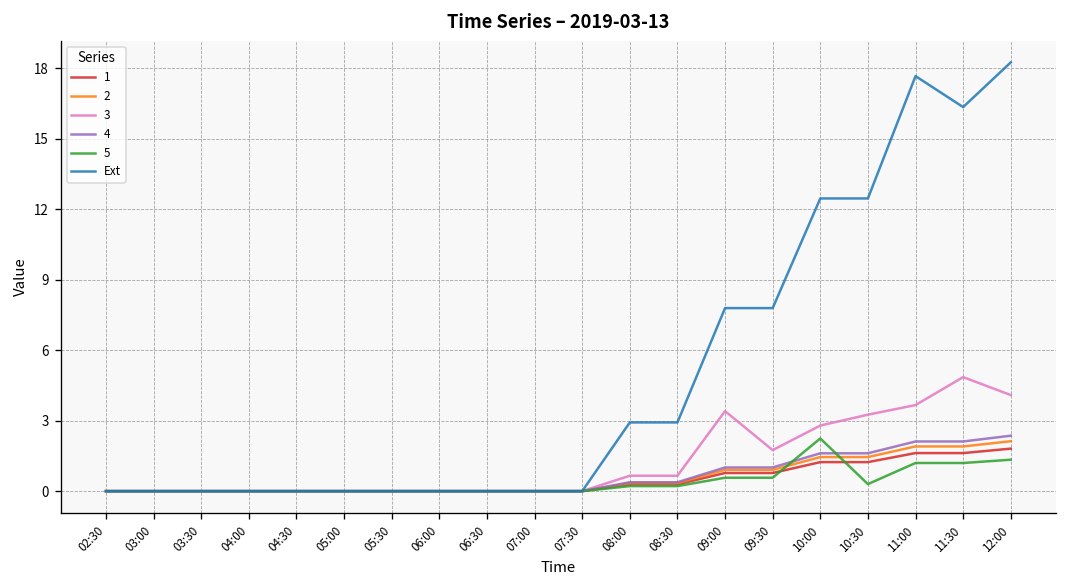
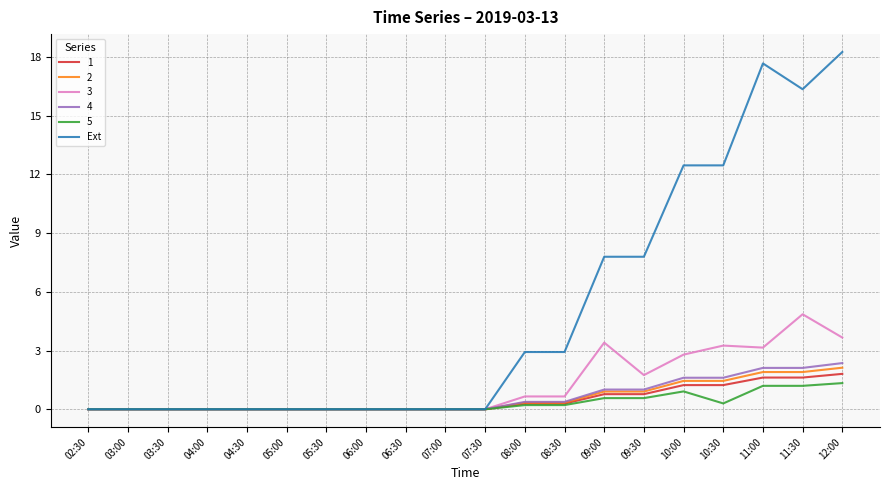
5, 10:00: 2.2 -> 0.9
3, 11:00: 3.7 -> 3.1
3, 12:00: 4.1 -> 3.7
